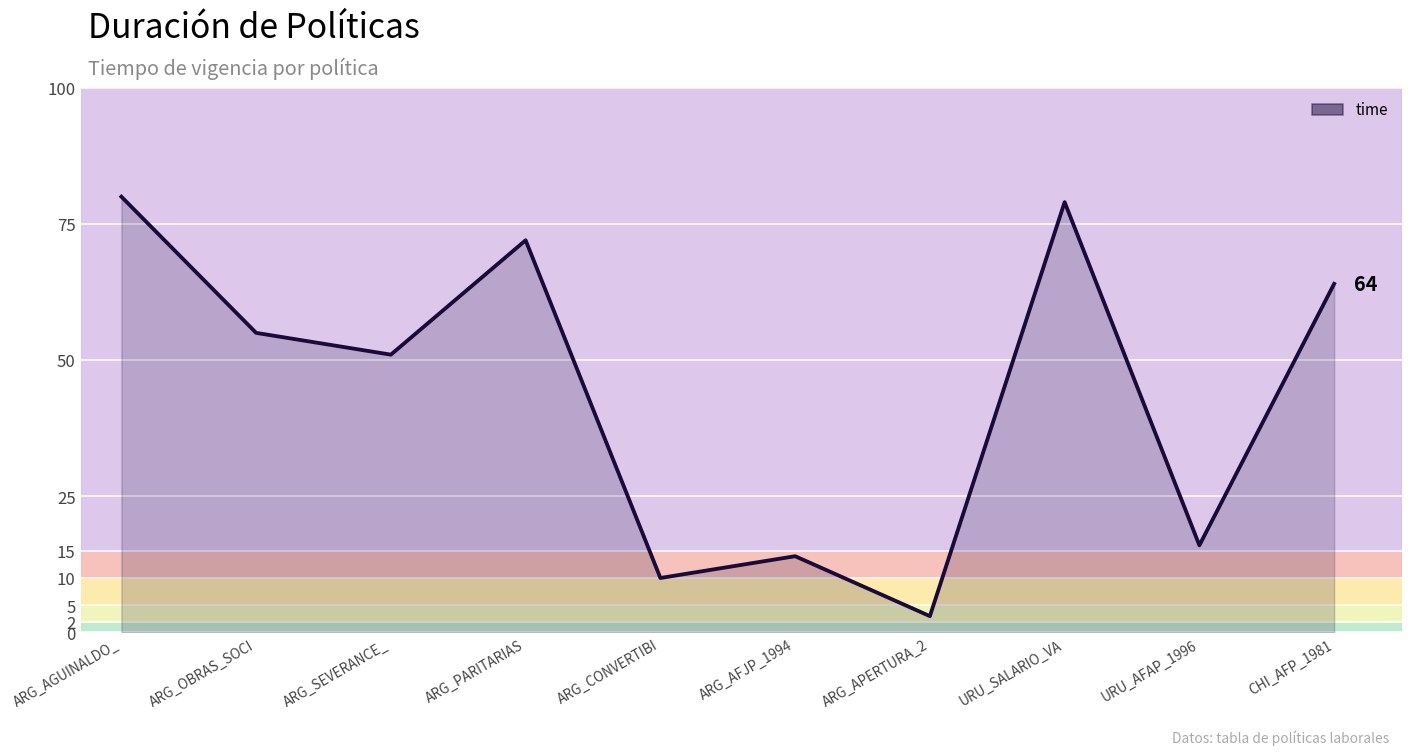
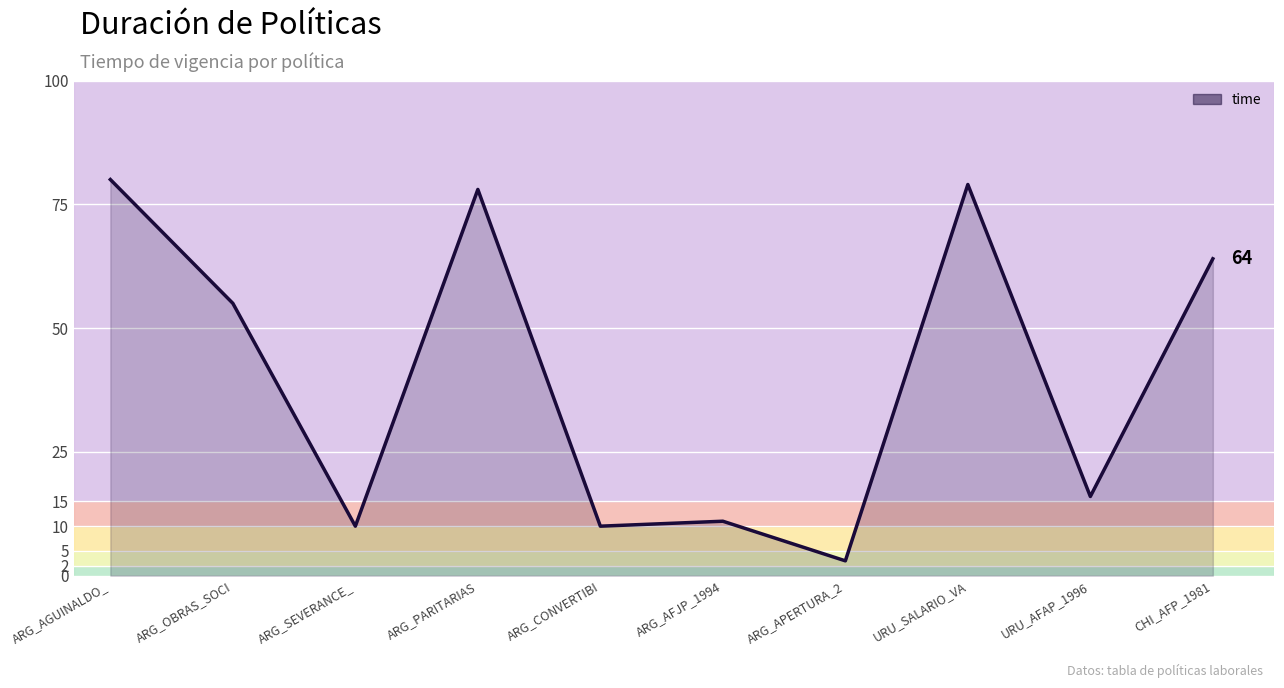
ARG_SEVERANCE_: 51 -> 10
ARG_PARITARIAS: 72 -> 78
ARG_AFJP_1994: 14 -> 11
